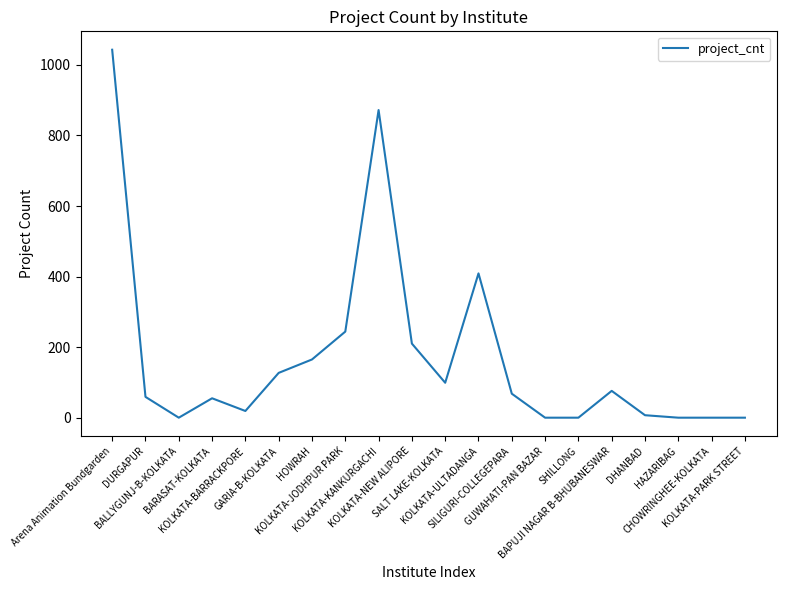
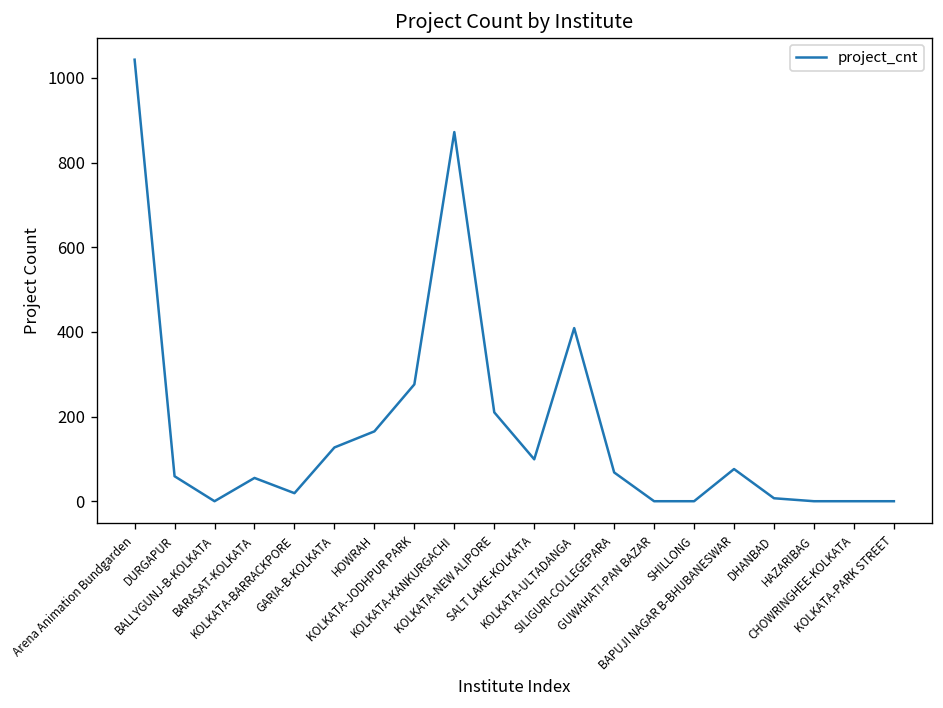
KOLKATA-JODHPUR PARK: 240 -> 280
